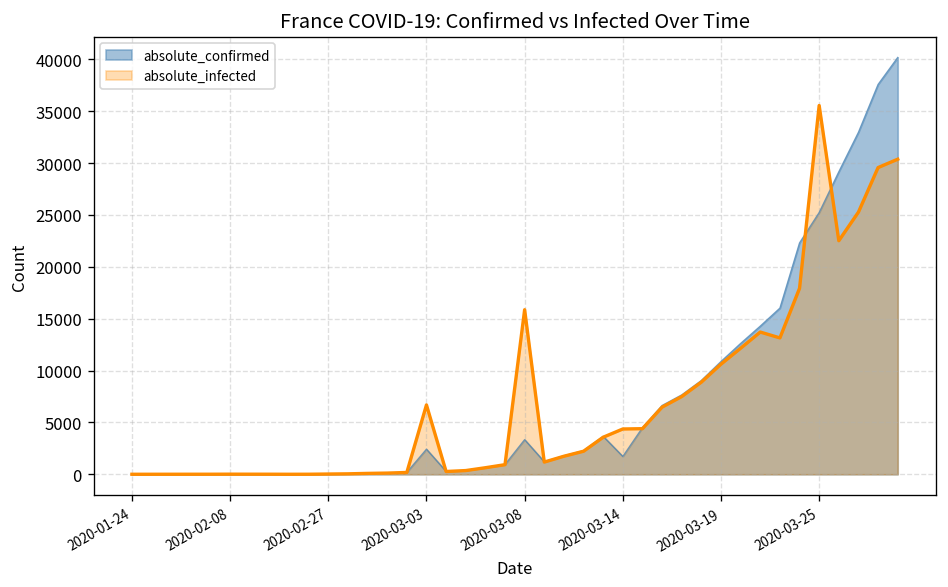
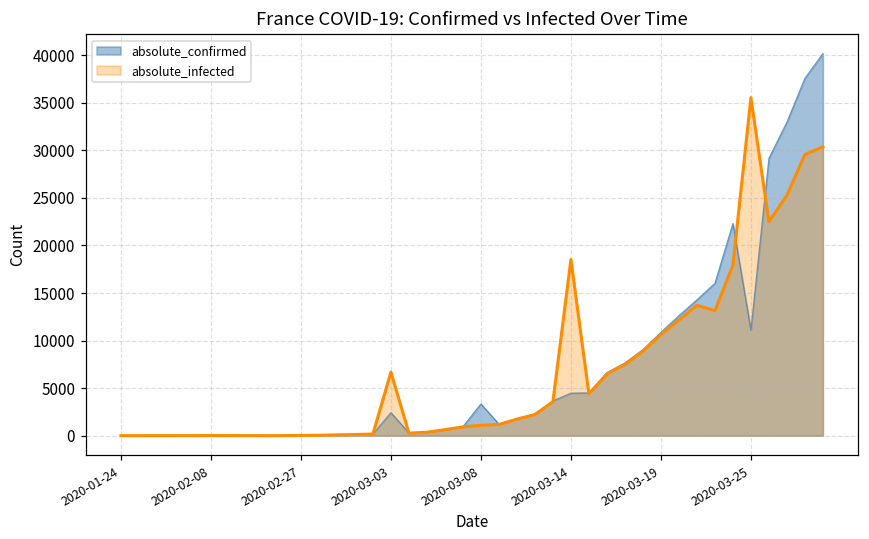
absolute_infected, 2020-03-08: 16000 -> 1000
absolute_confirmed, 2020-03-14: 2000 -> 4000
absolute_infected, 2020-03-14: 4000 -> 19000
absolute_confirmed, 2020-03-25: 25000 -> 11000
